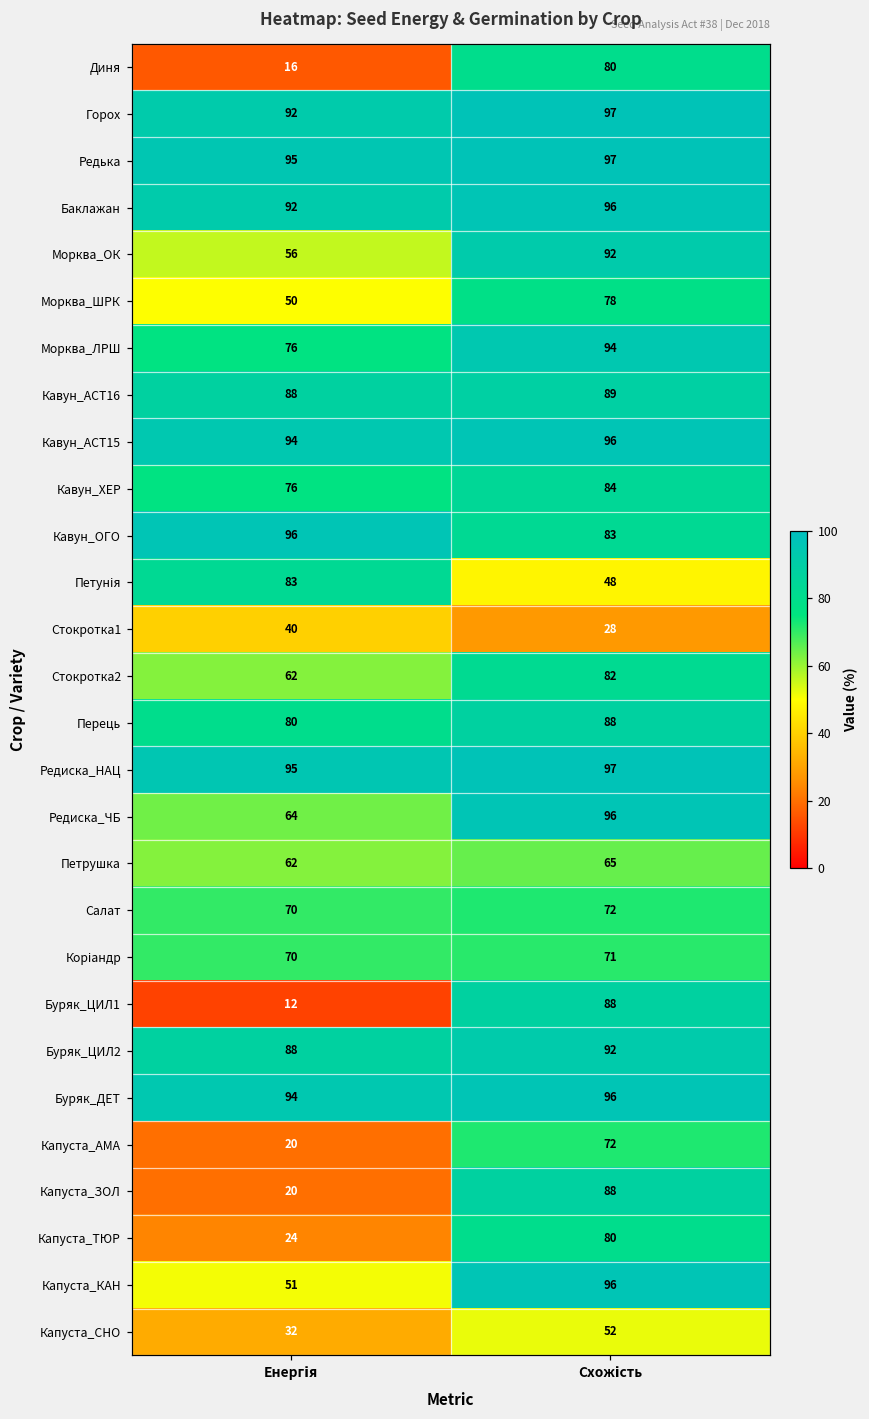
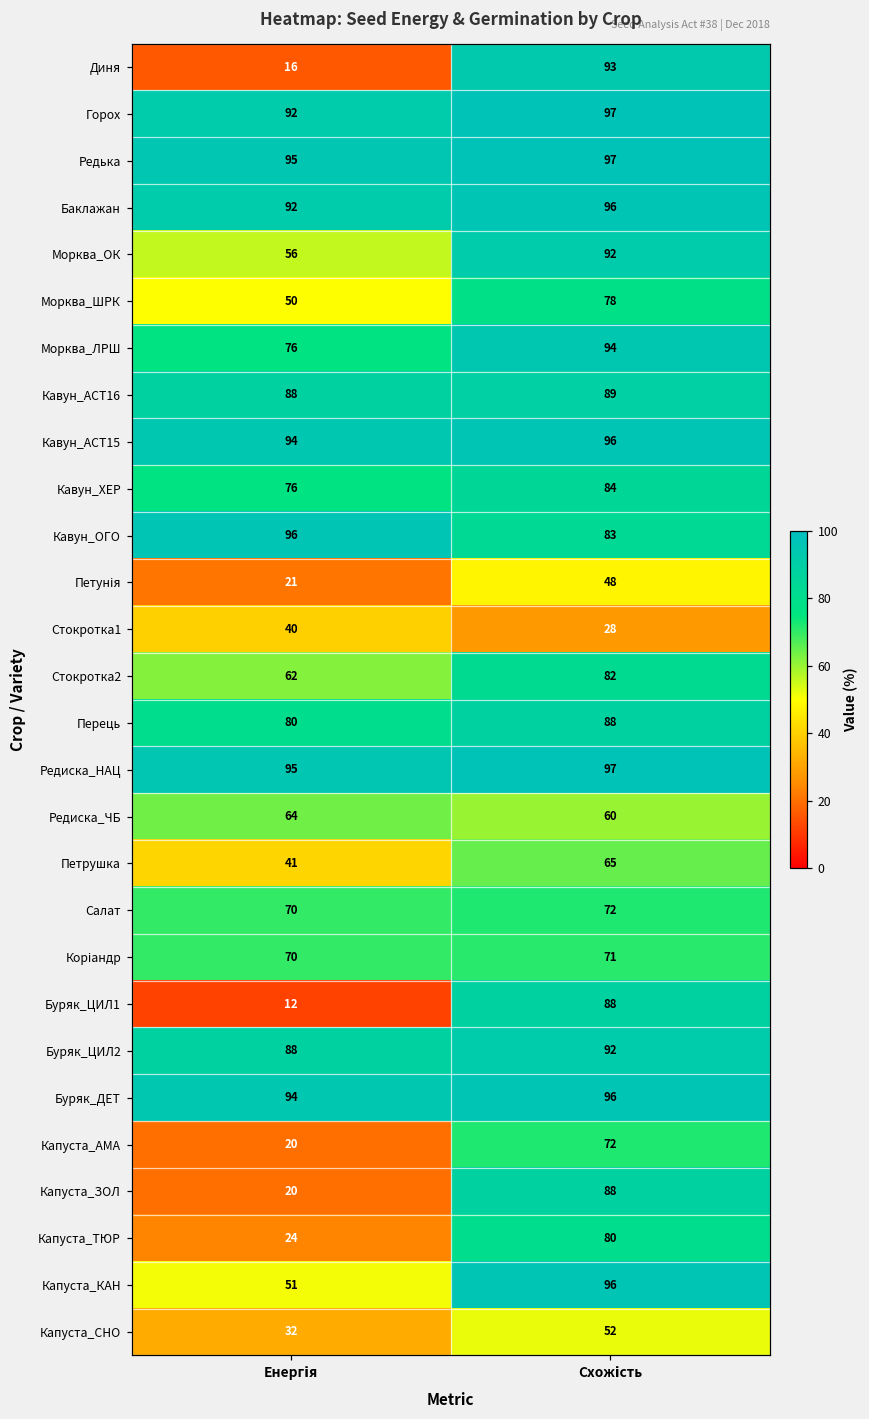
Диня, Схожість: 80 -> 93
Петунія, Енергія: 83 -> 21
Редиска_ЧБ, Схожість: 96 -> 60
Петрушка, Енергія: 62 -> 41
